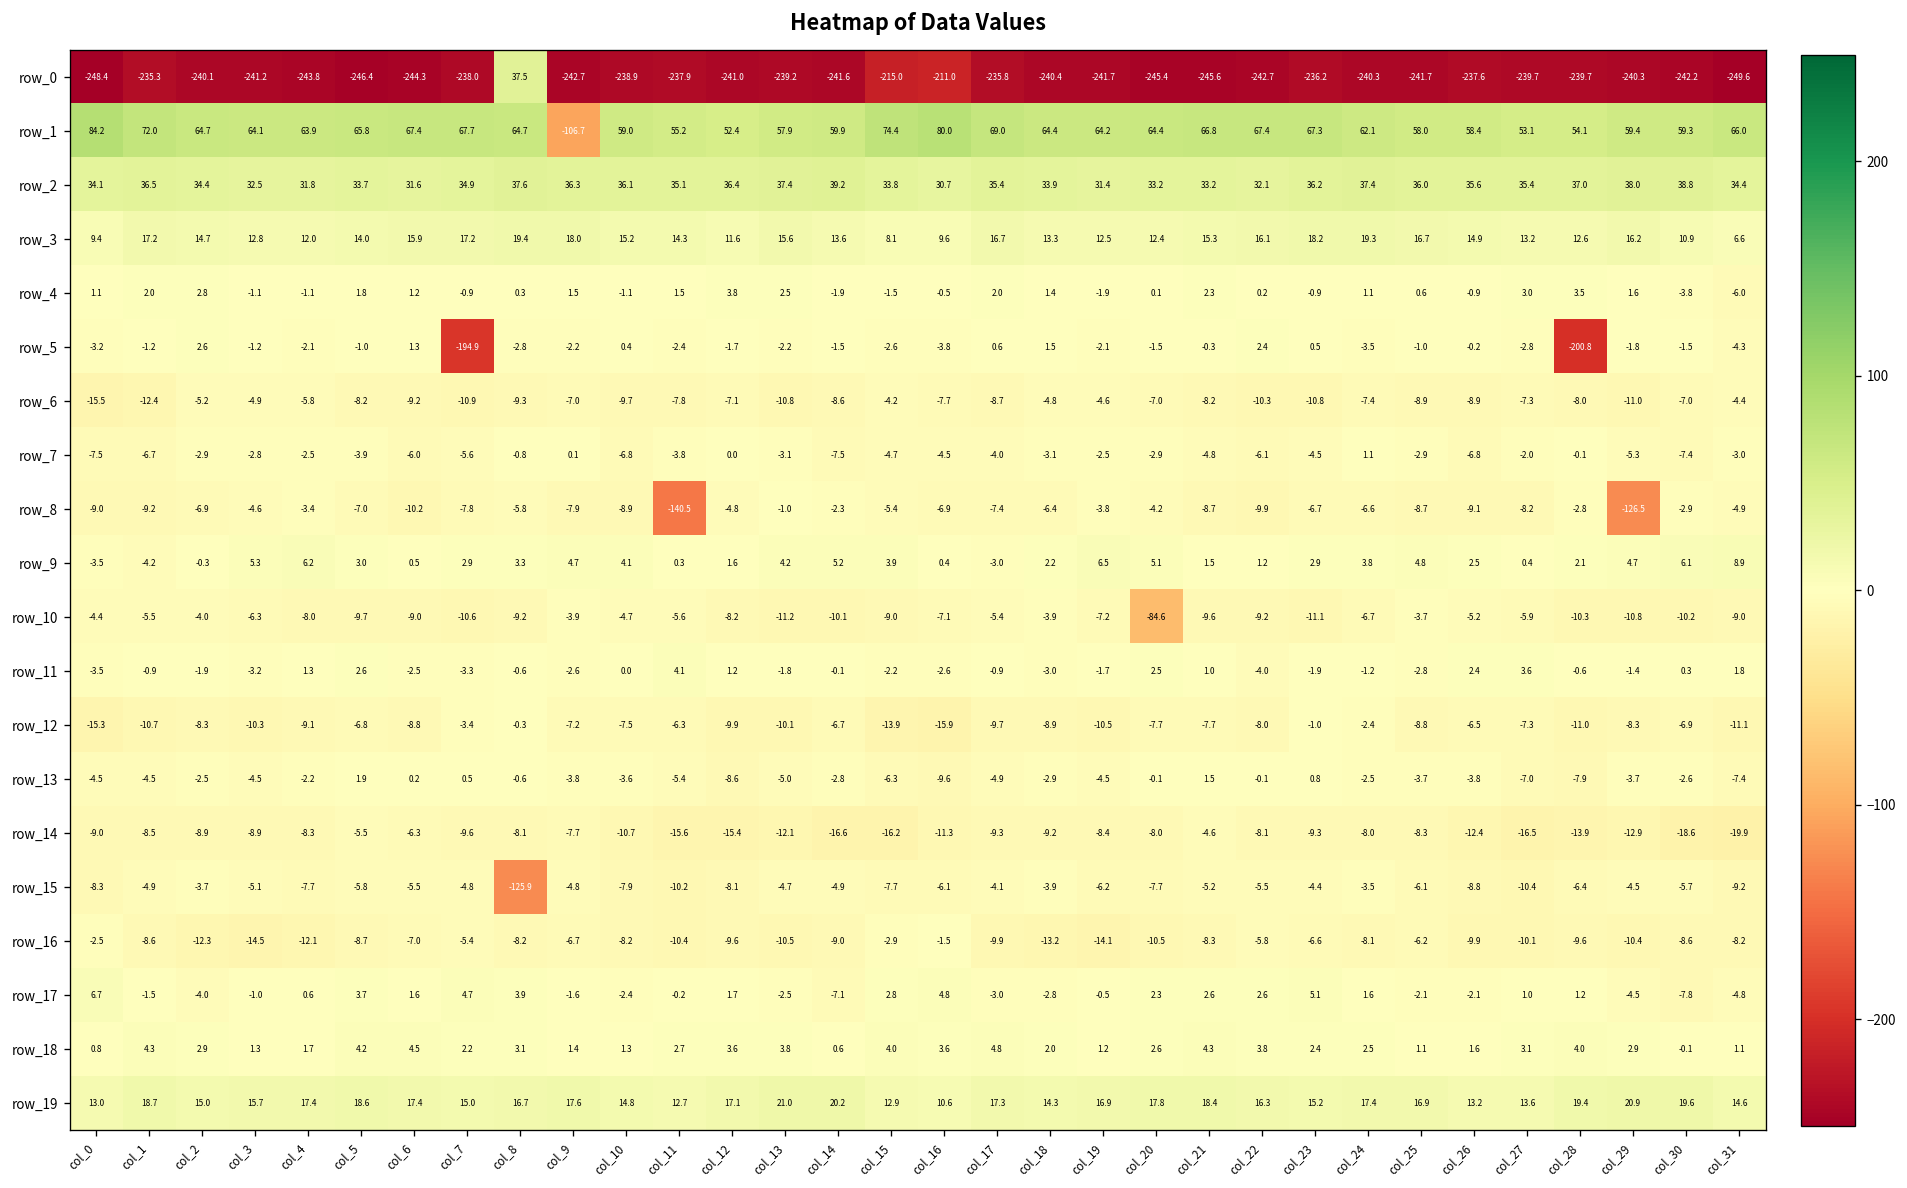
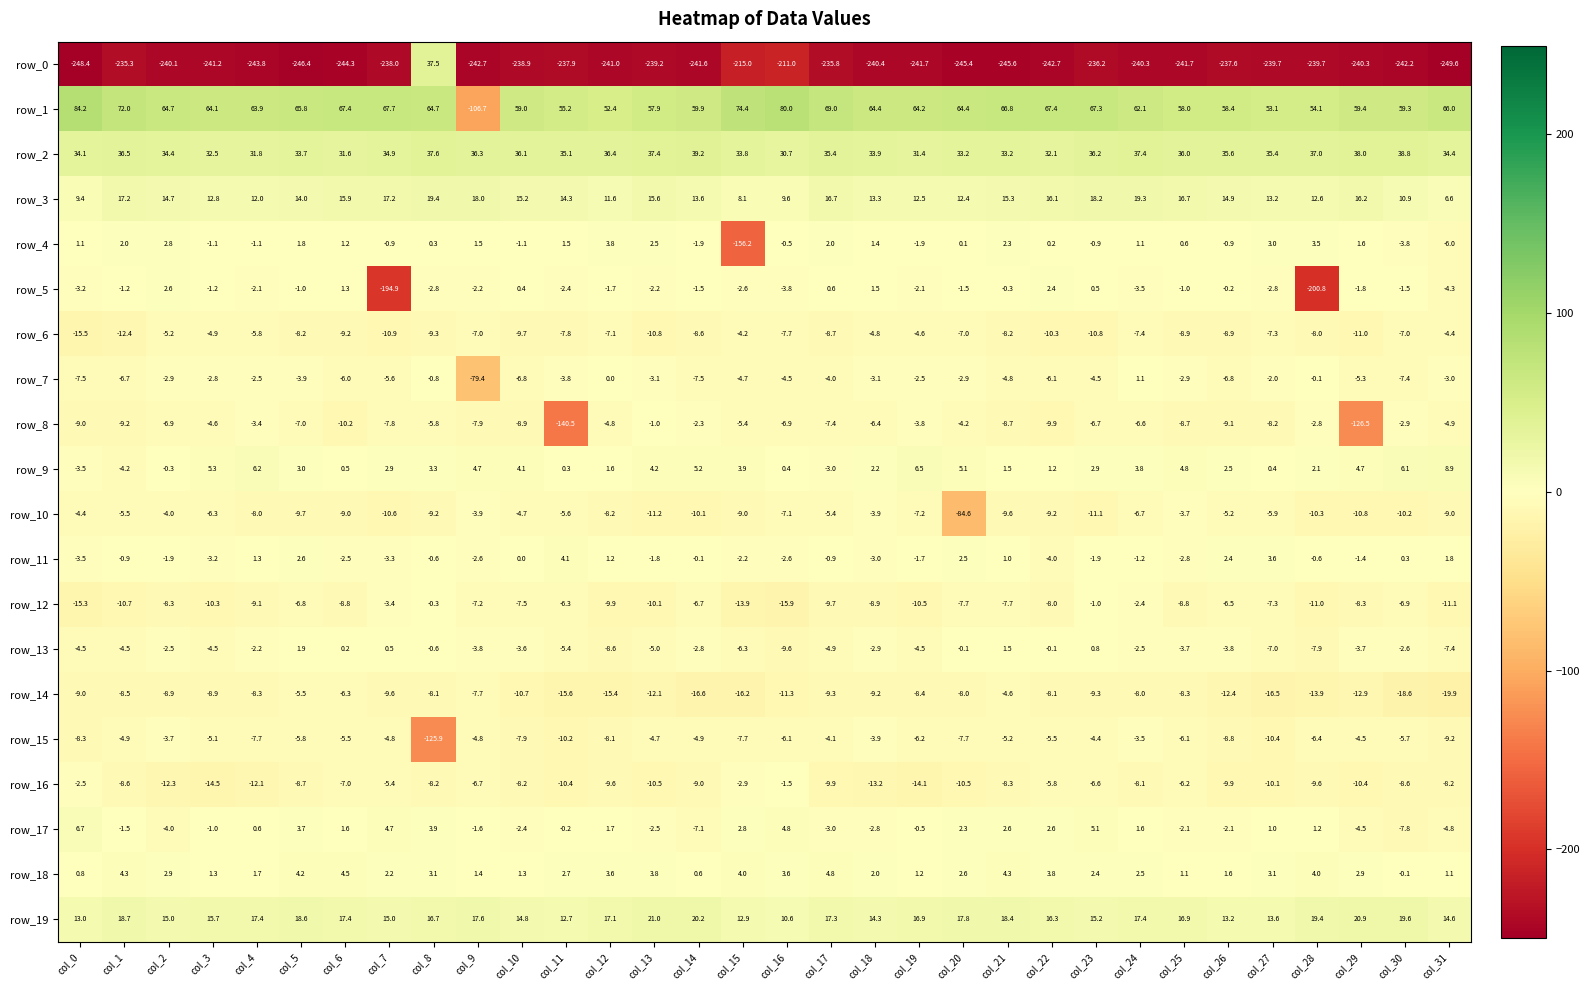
row_4, col_15: -1.5 -> -156.2
row_7, col_9: 0.1 -> -79.4
